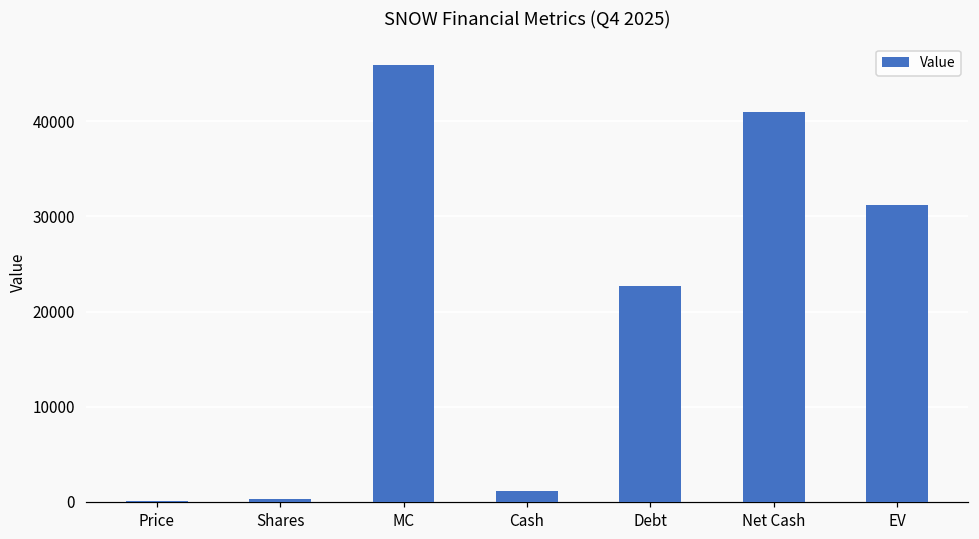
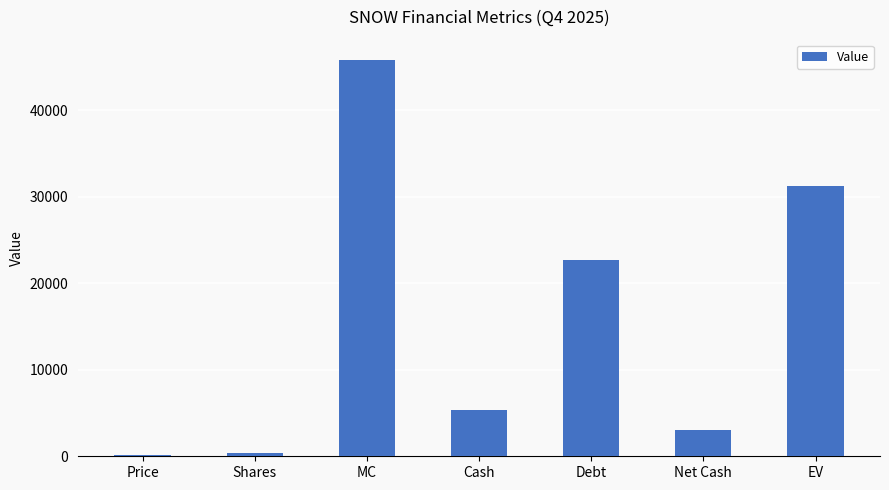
Cash: 1000 -> 5000
Net Cash: 41000 -> 3000
